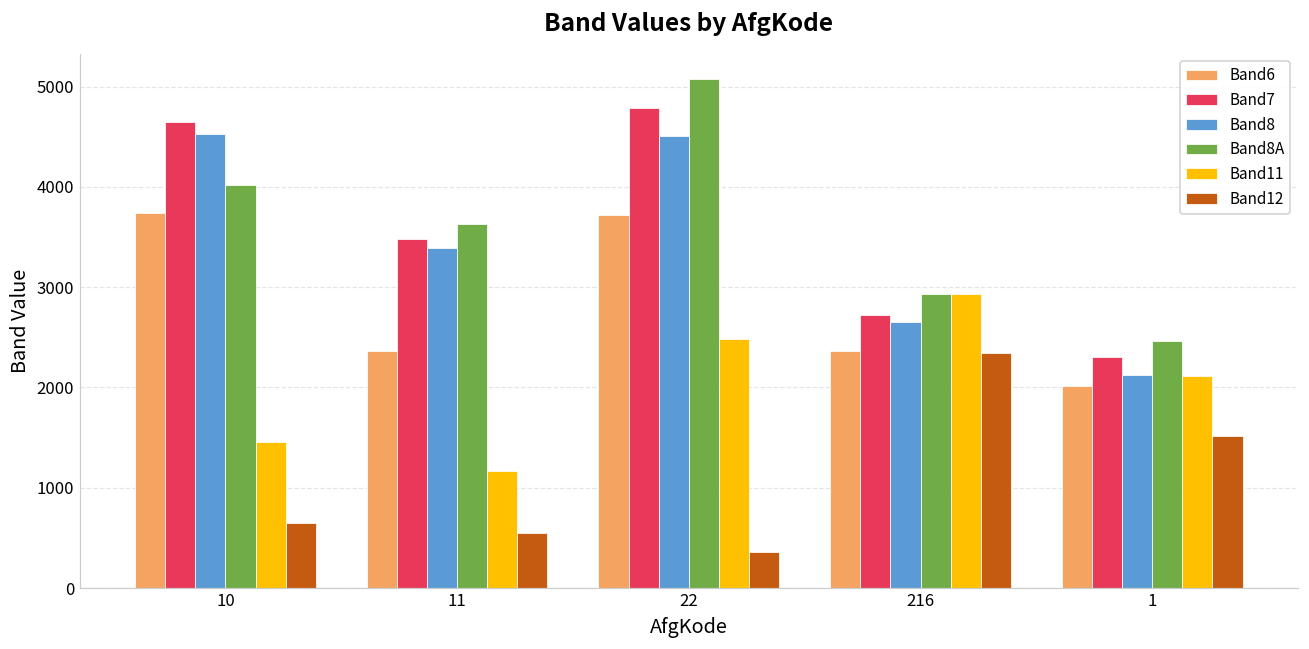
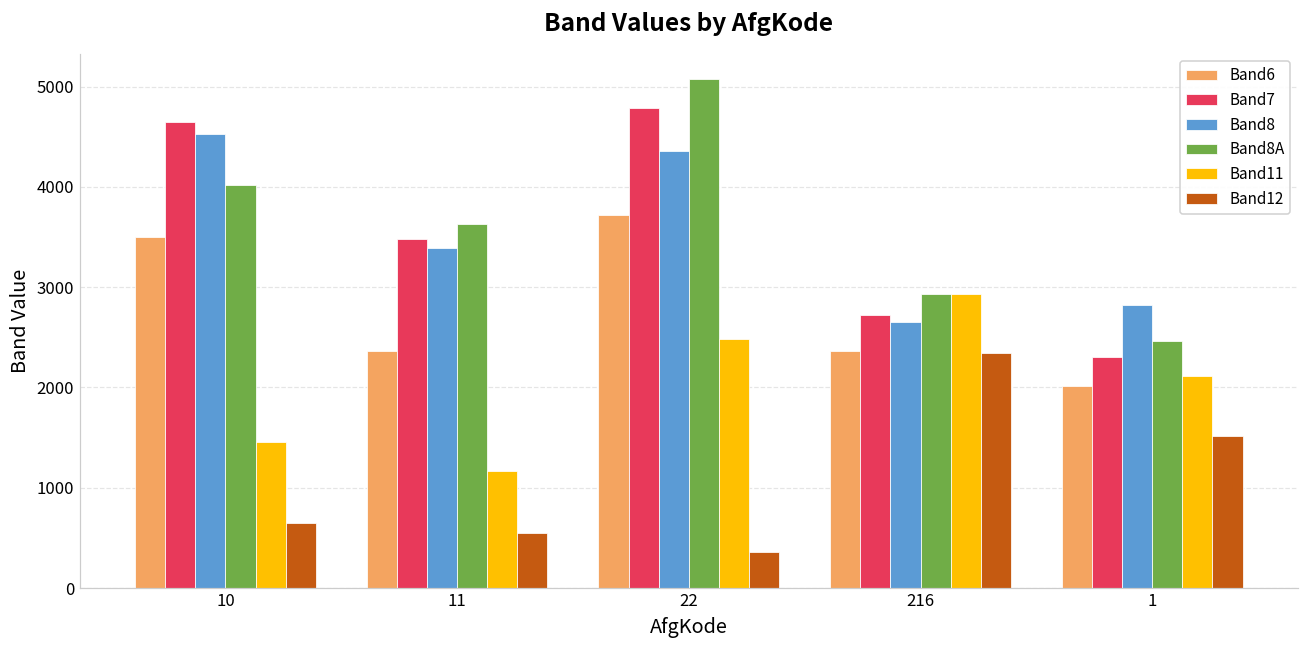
Band6, 10: 3700 -> 3500
Band8, 22: 4500 -> 4400
Band8, 1: 2100 -> 2800
